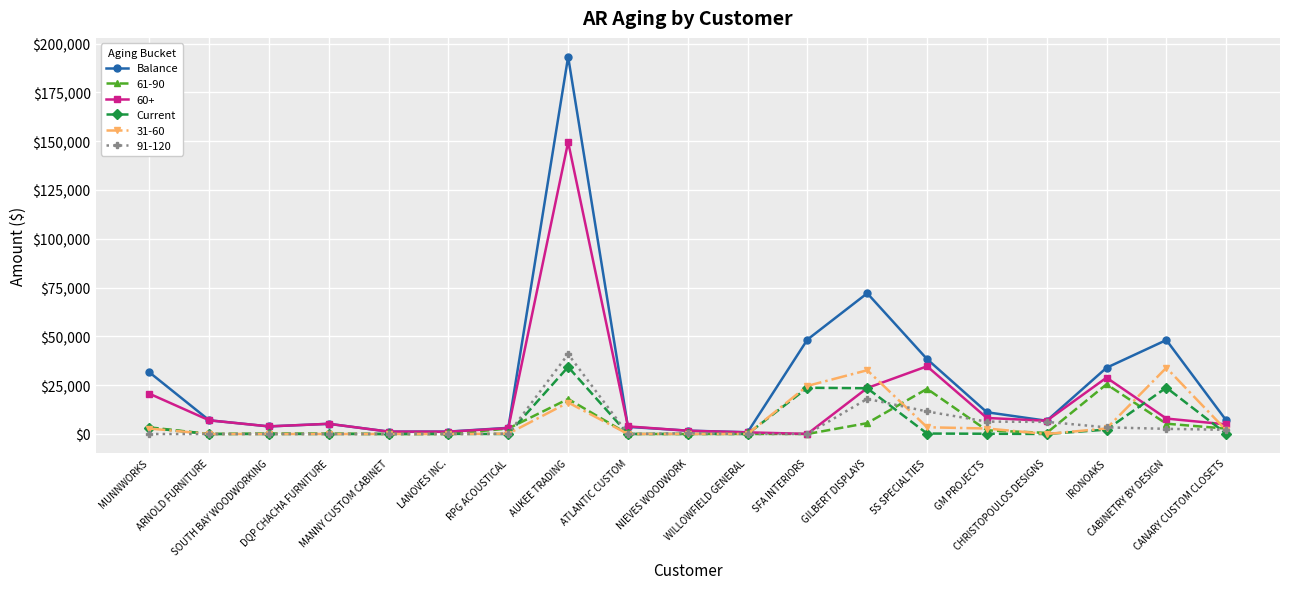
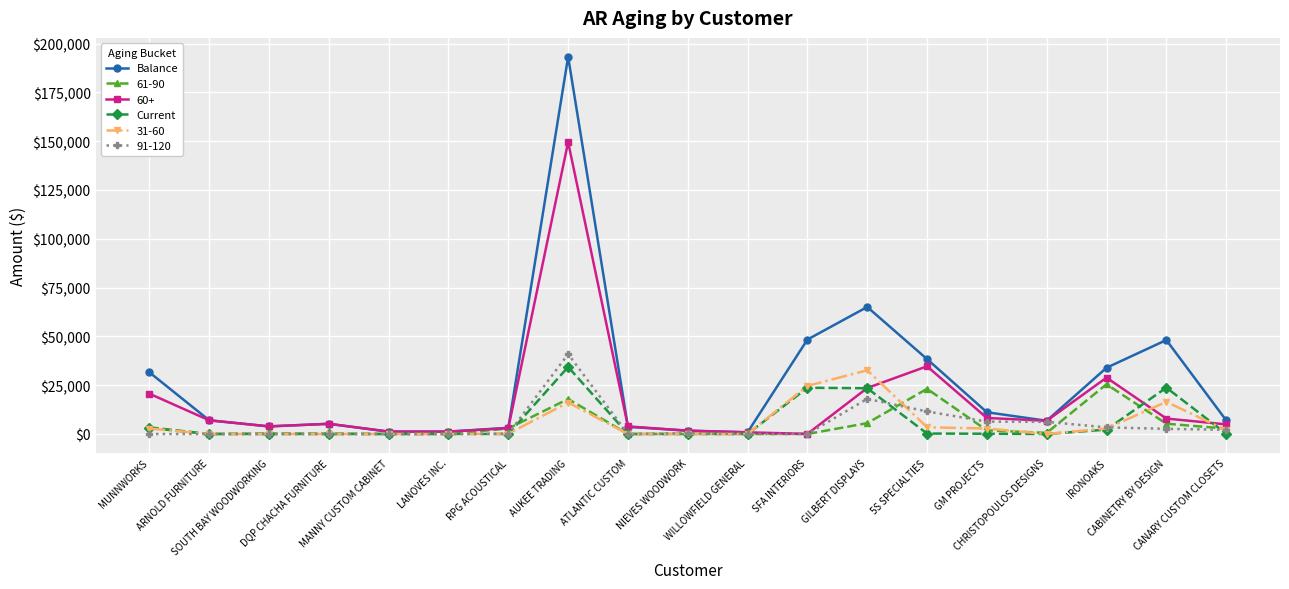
Balance, GILBERT DISPLAYS: $72,000 -> $65,000
31-60, CABINETRY BY DESIGN: $34,000 -> $16,000
